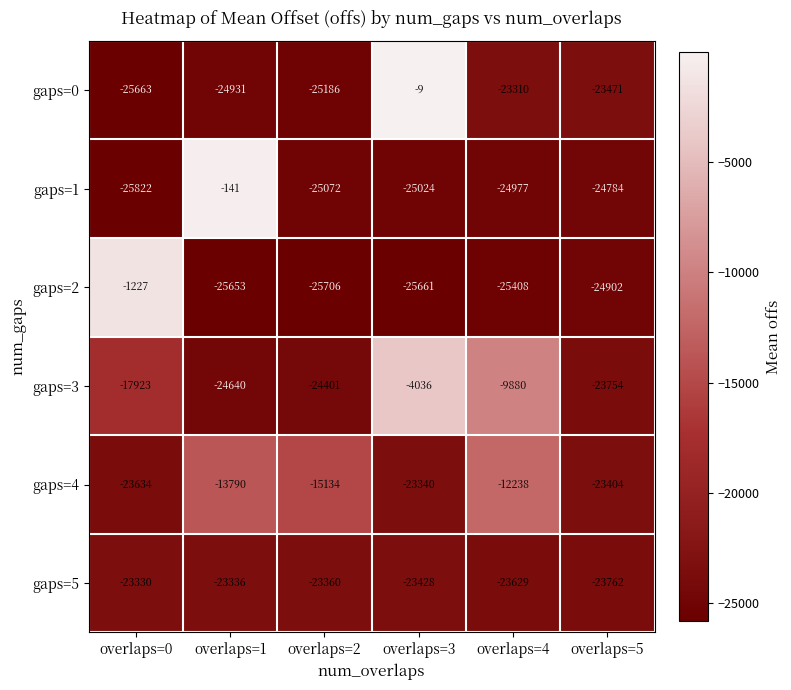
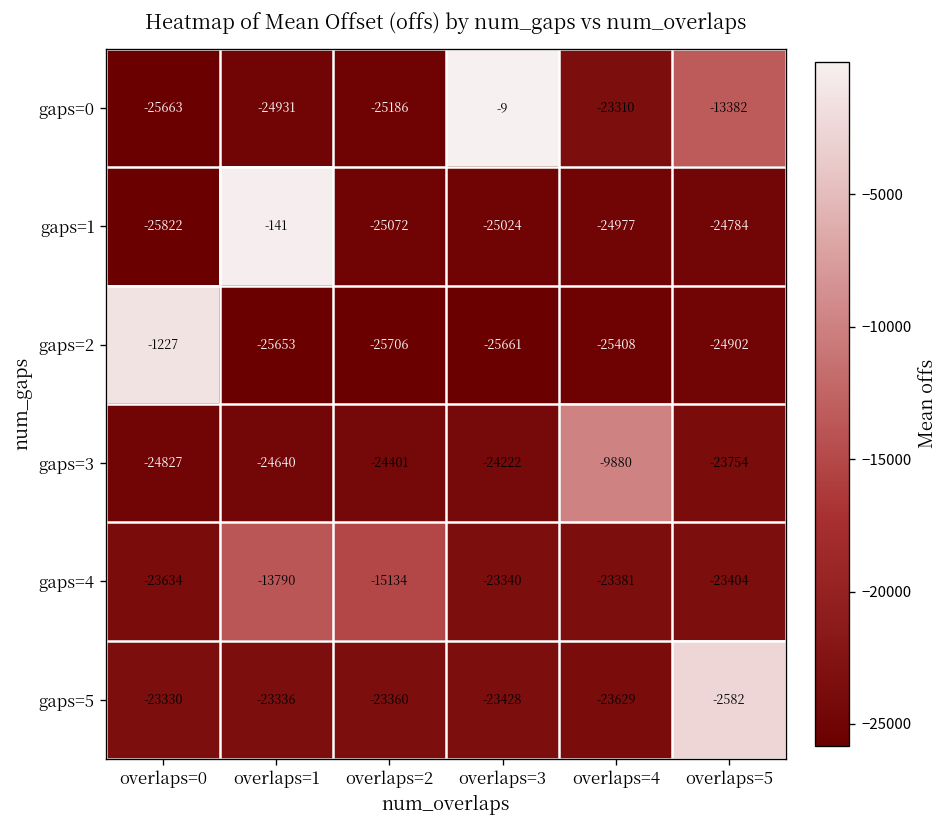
gaps=0, overlaps=5: -23471 -> -13382
gaps=3, overlaps=0: -17923 -> -24827
gaps=3, overlaps=3: -4036 -> -24222
gaps=4, overlaps=4: -12238 -> -23381
gaps=5, overlaps=5: -23762 -> -2582
